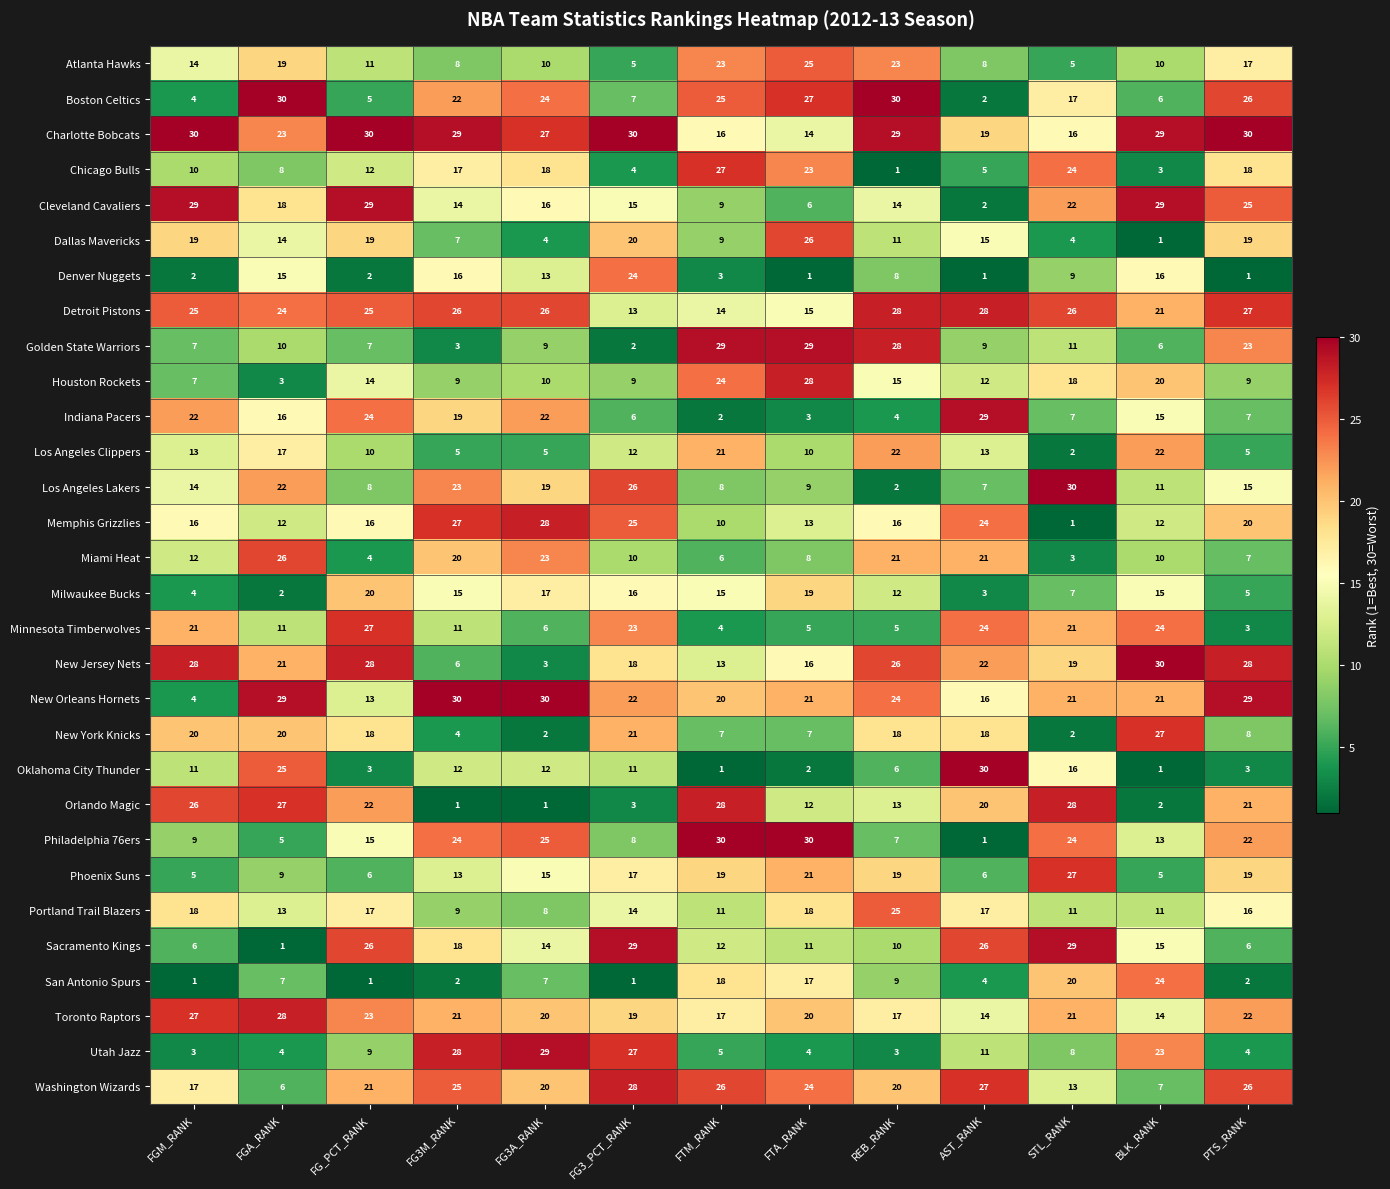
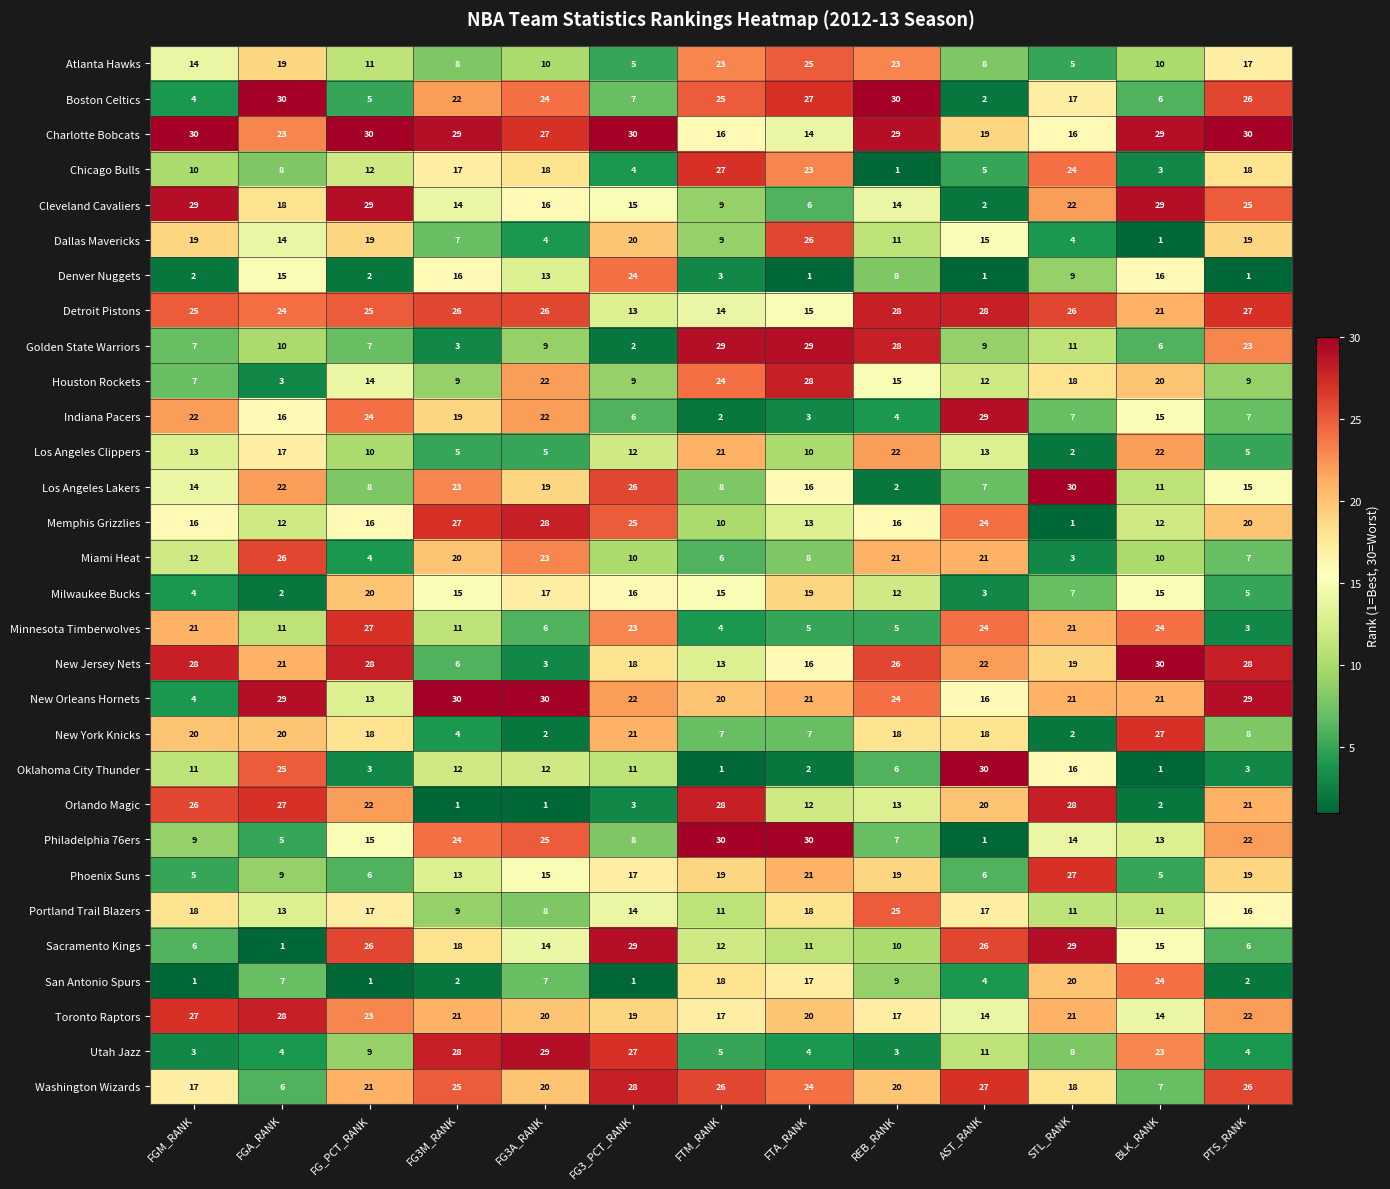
Houston Rockets, FG3A_RANK: 10 -> 22
Los Angeles Lakers, FTA_RANK: 9 -> 16
Philadelphia 76ers, STL_RANK: 24 -> 14
Washington Wizards, STL_RANK: 13 -> 18
